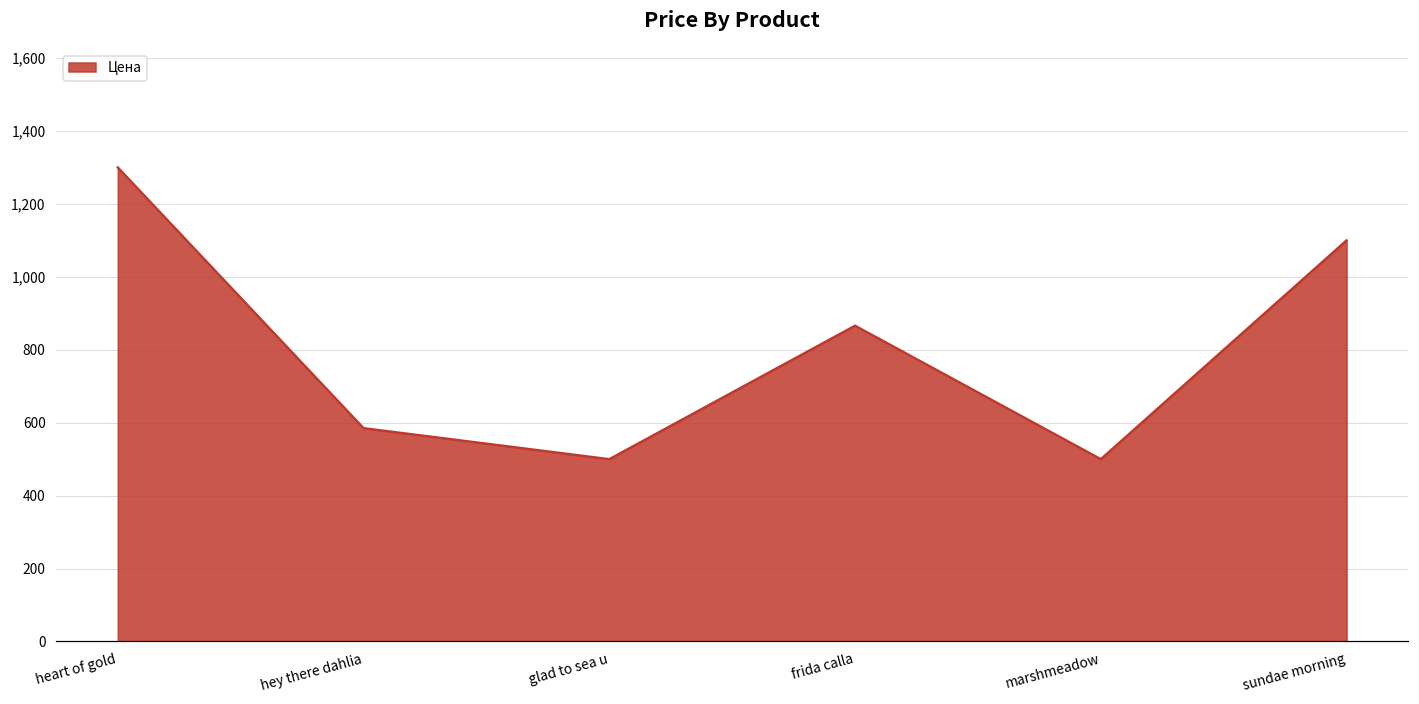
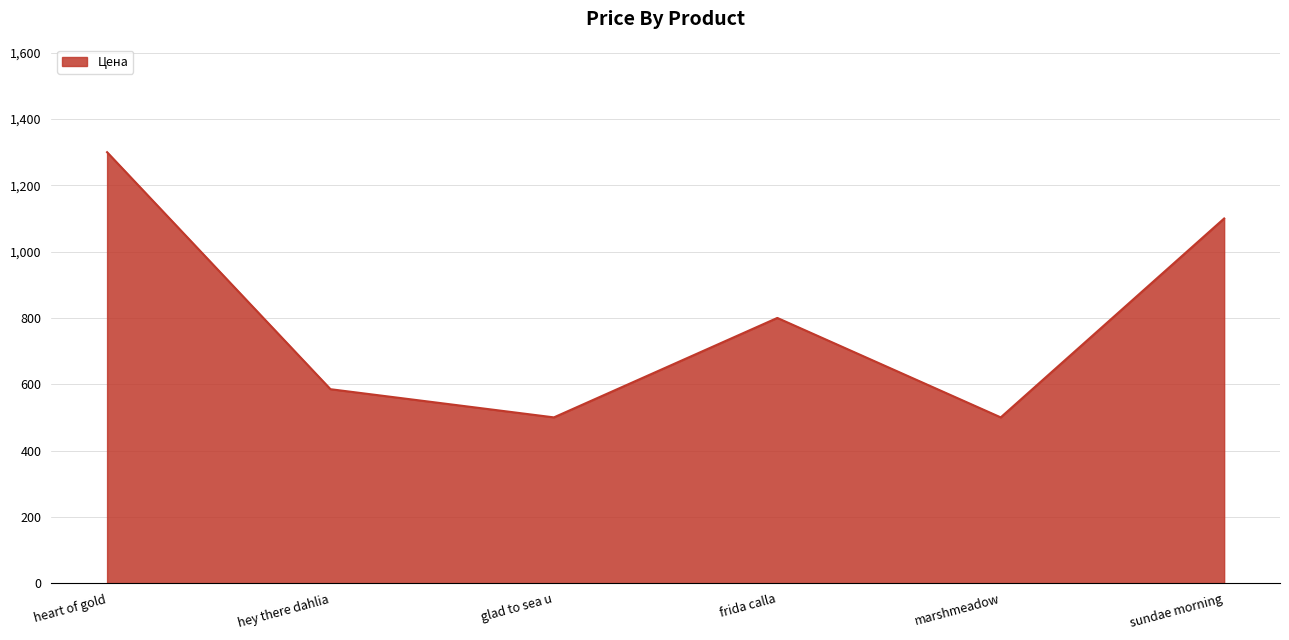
frida calla: 870 -> 800
